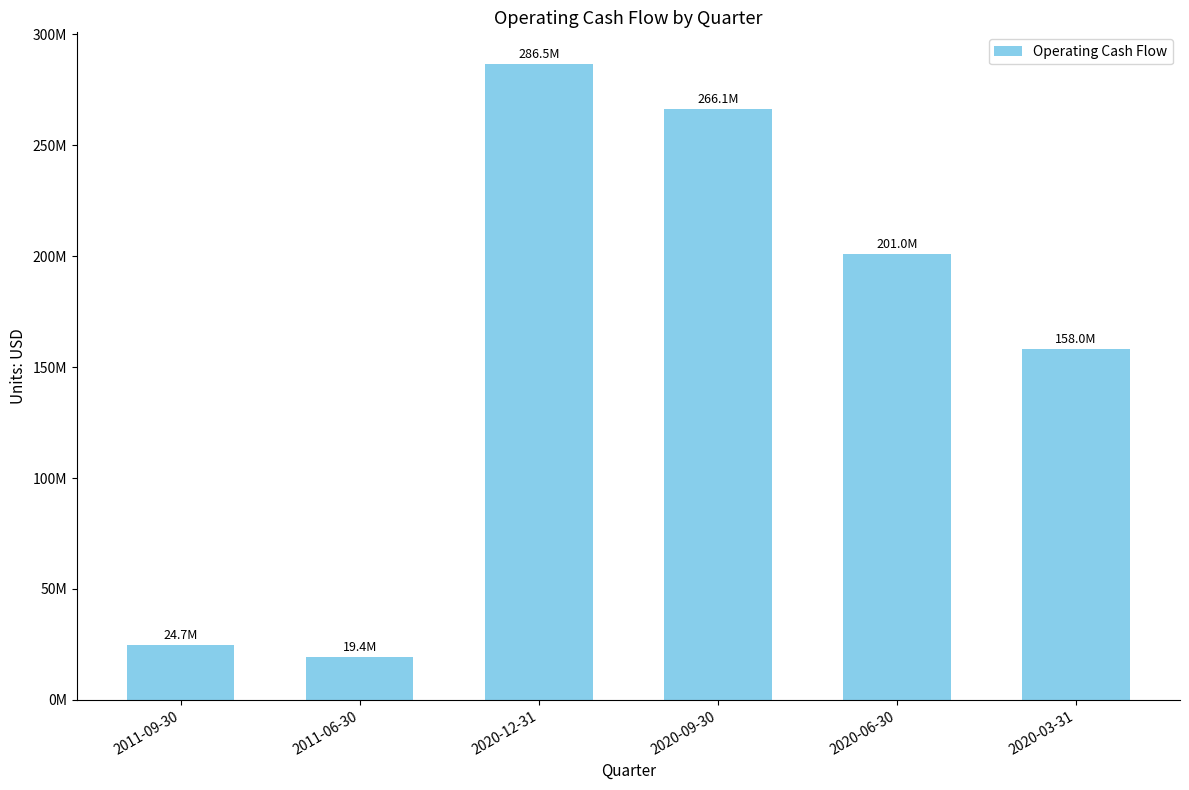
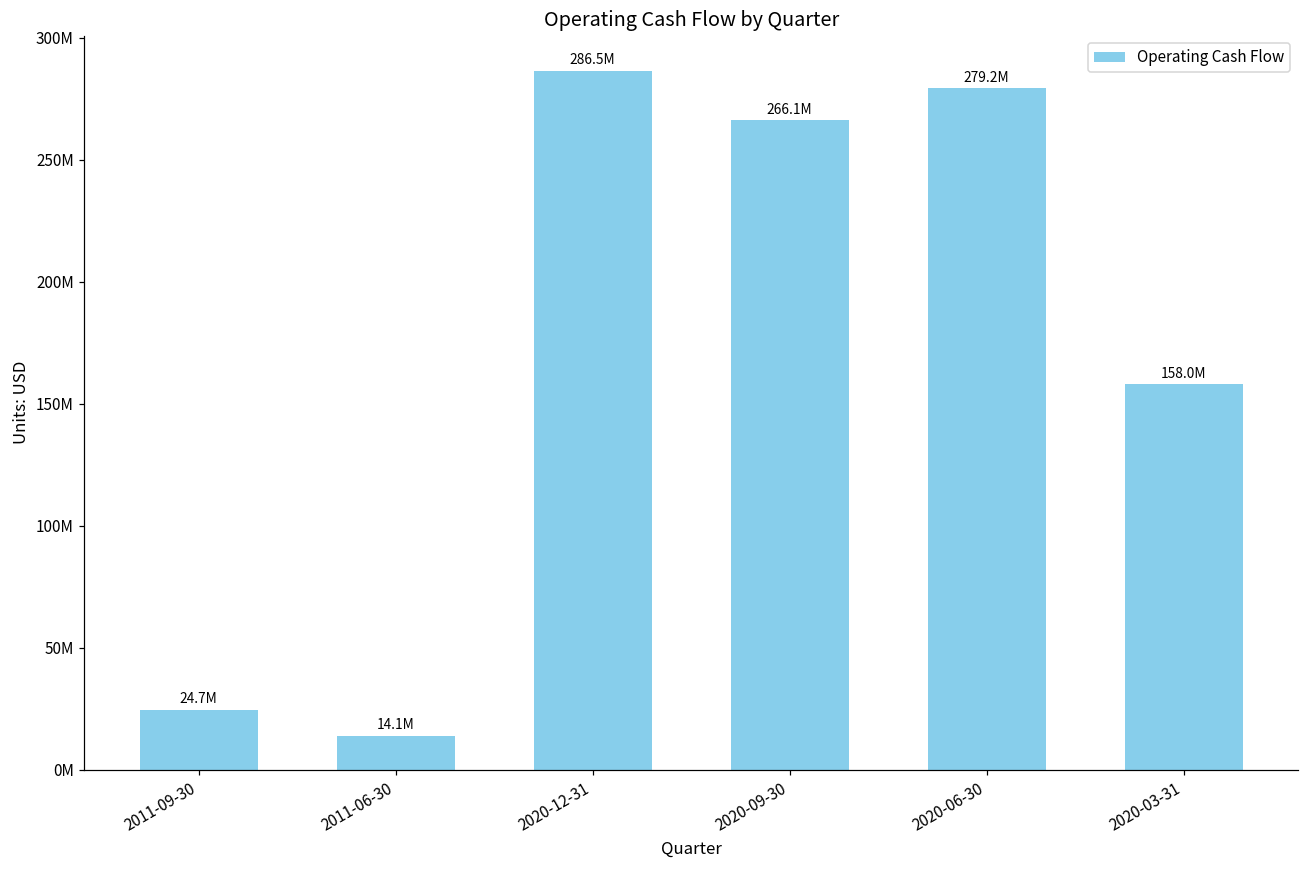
2011-06-30: 19.4M -> 14.1M
2020-06-30: 201.0M -> 279.2M
